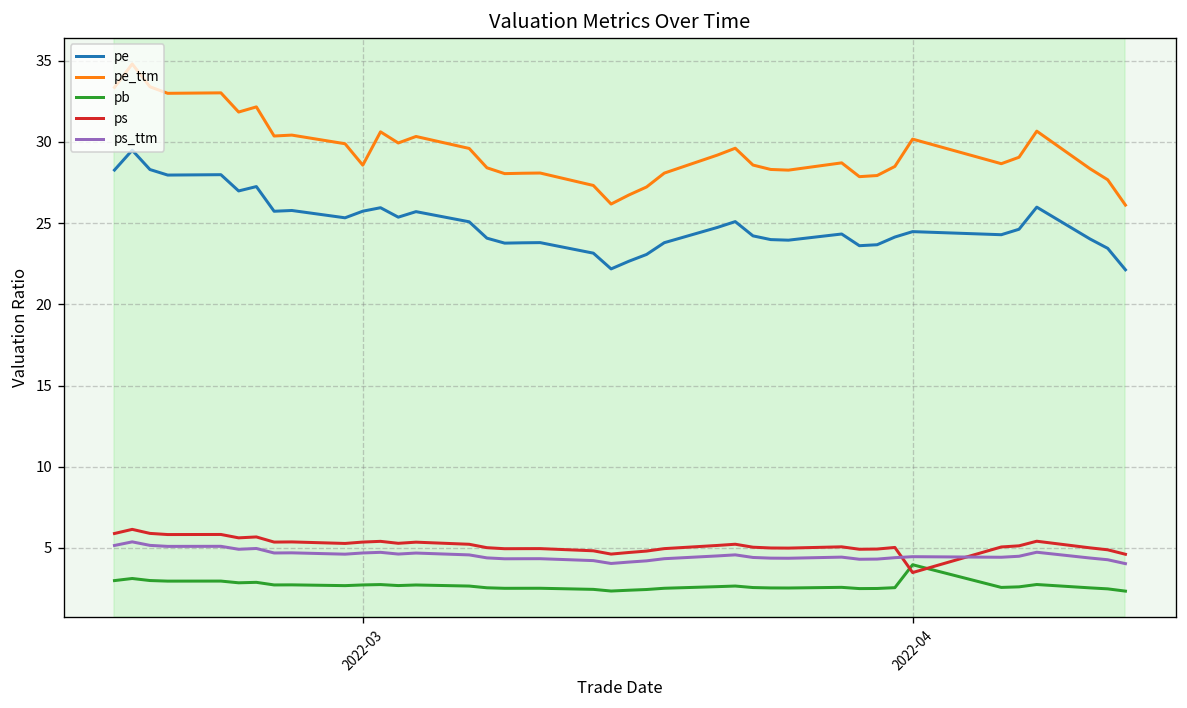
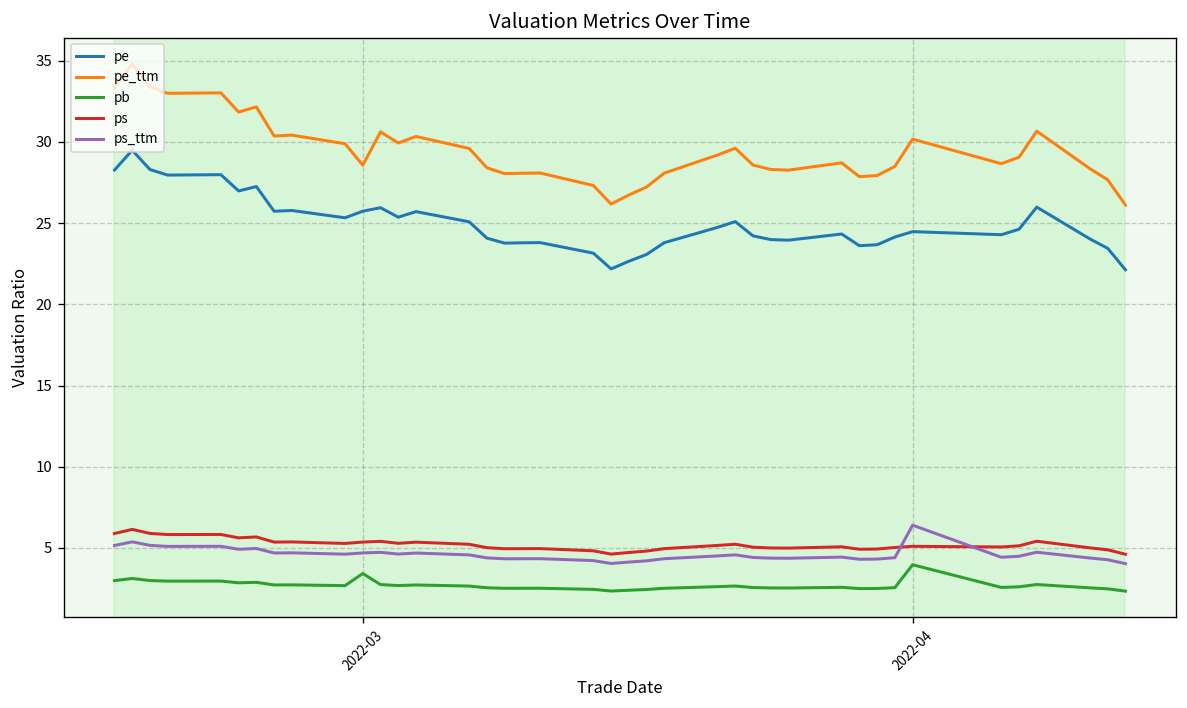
pb, 2022-03: 2.7 -> 3.4
ps, 2022-04: 3.5 -> 5.1
ps_ttm, 2022-04: 4.5 -> 6.4
